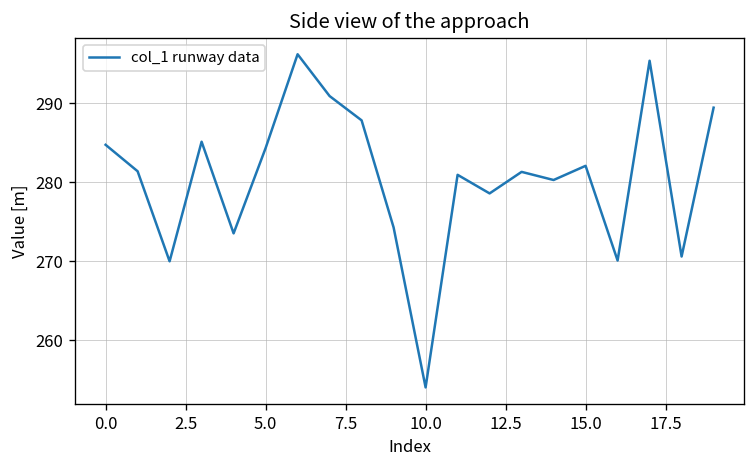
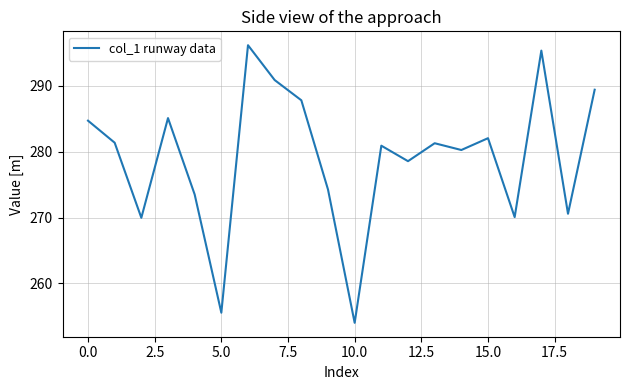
5.0: 284 -> 256
